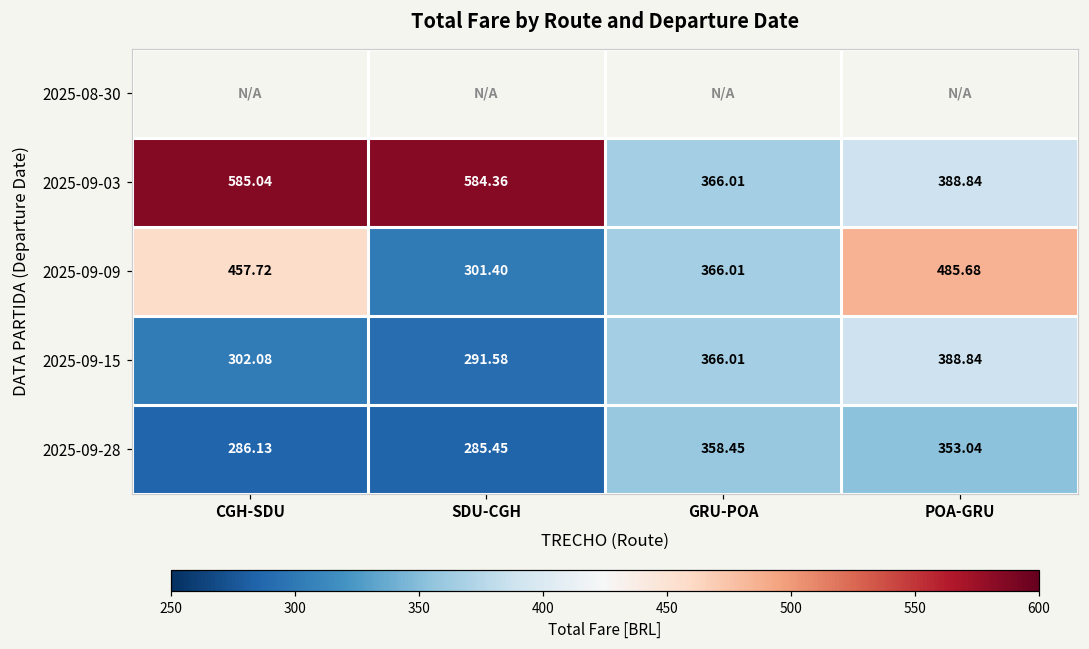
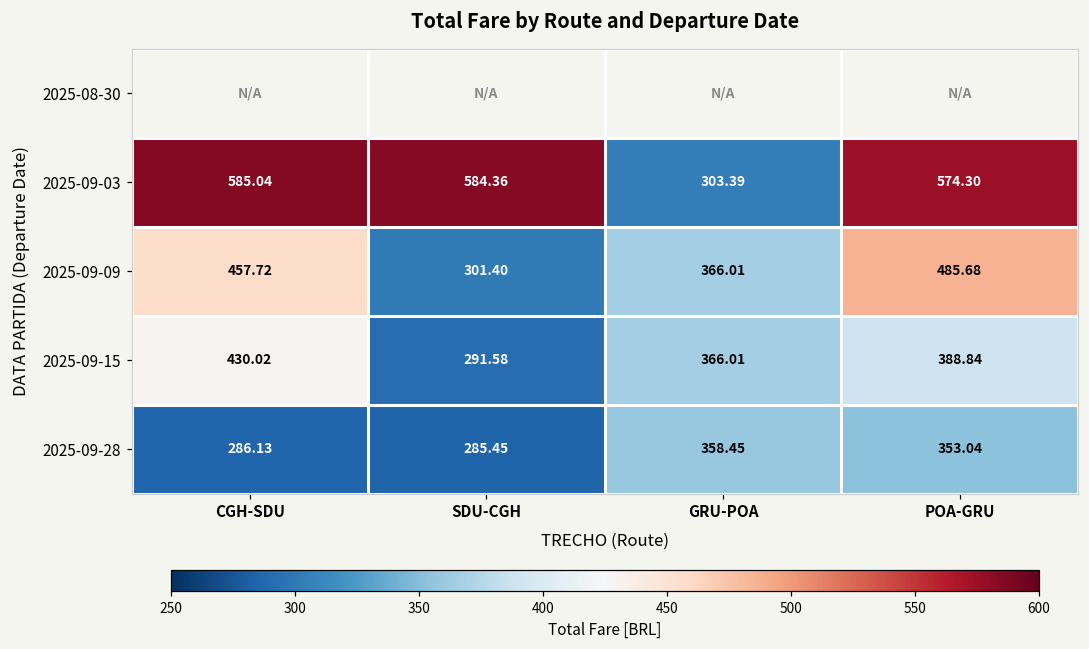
2025-09-03, GRU-POA: 366.01 -> 303.39
2025-09-03, POA-GRU: 388.84 -> 574.30
2025-09-15, CGH-SDU: 302.08 -> 430.02
